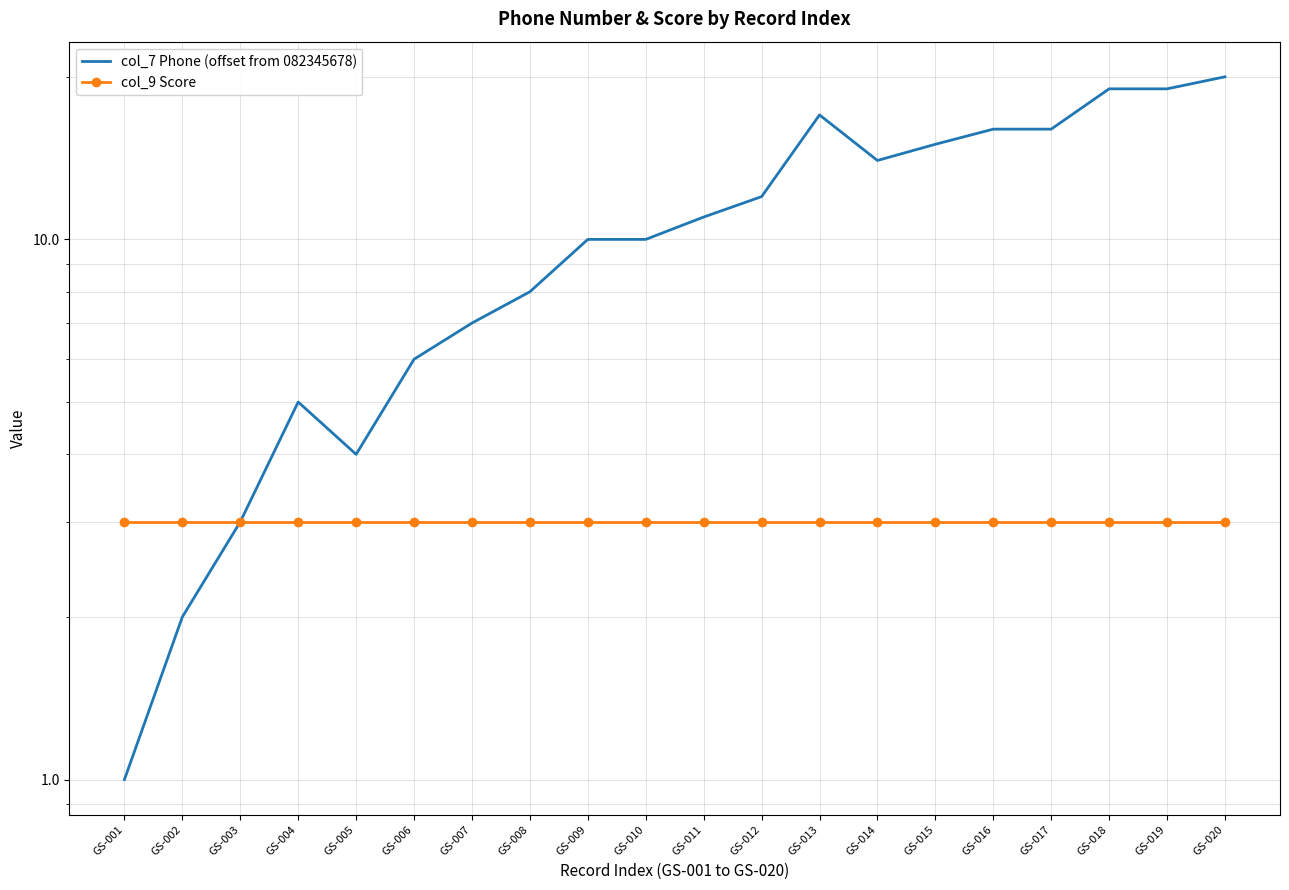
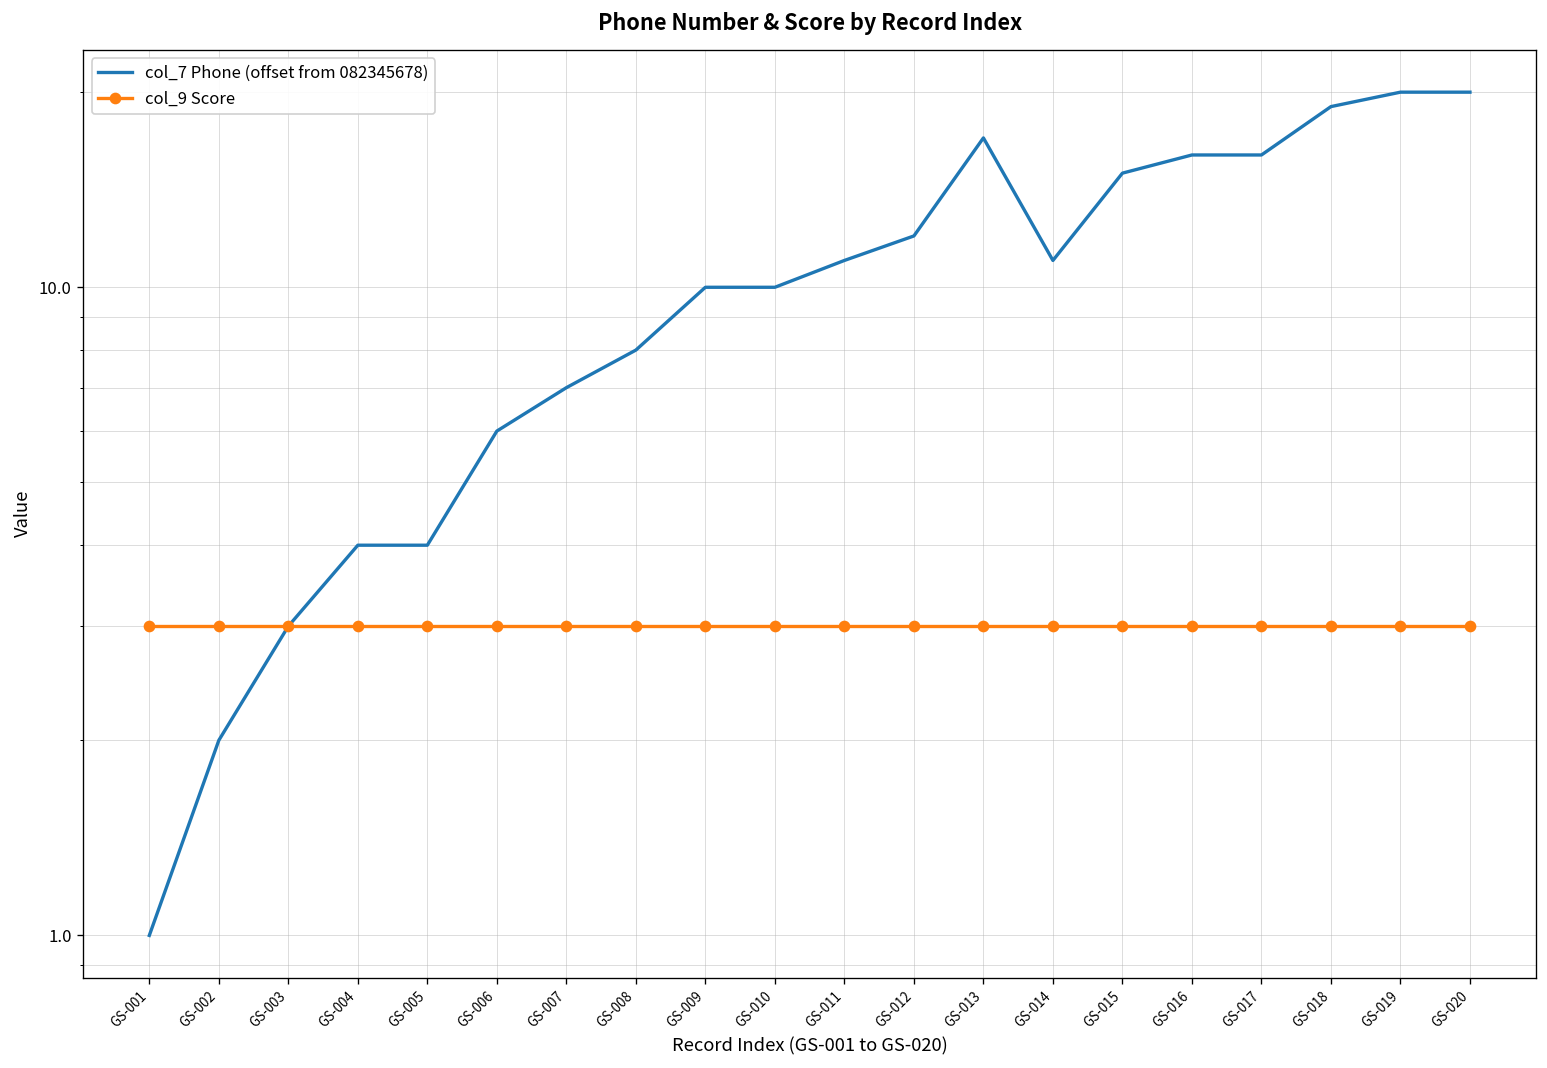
col_7 Phone (offset from 082345678), GS-004: 5.0 -> 4.0
col_7 Phone (offset from 082345678), GS-014: 14.0 -> 11.0
col_7 Phone (offset from 082345678), GS-019: 19.0 -> 20.0
